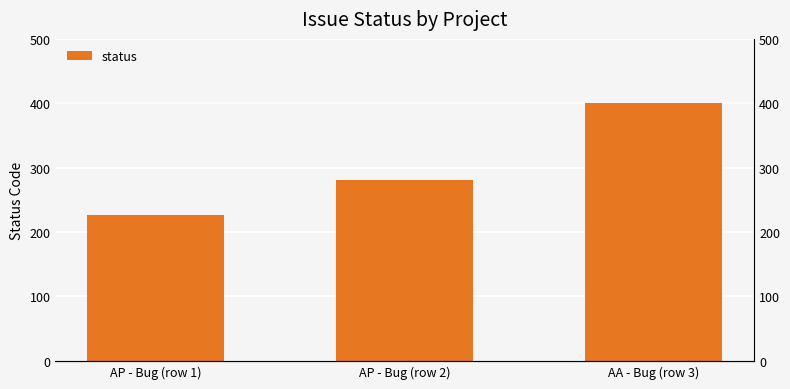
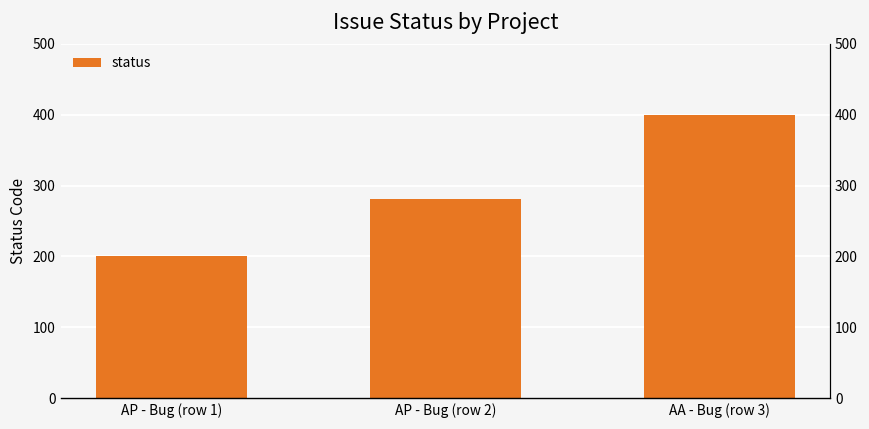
AP - Bug (row 1): 230 -> 200
